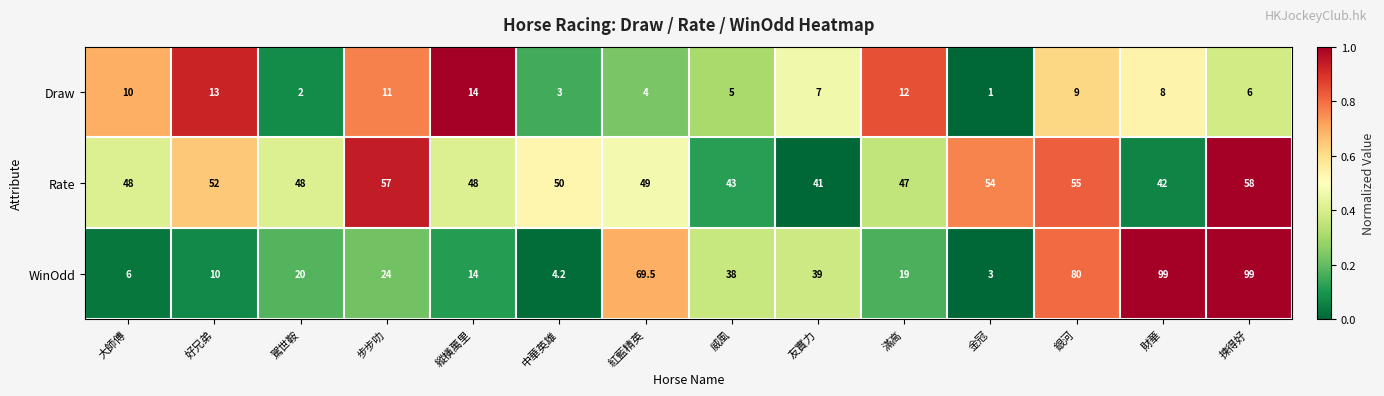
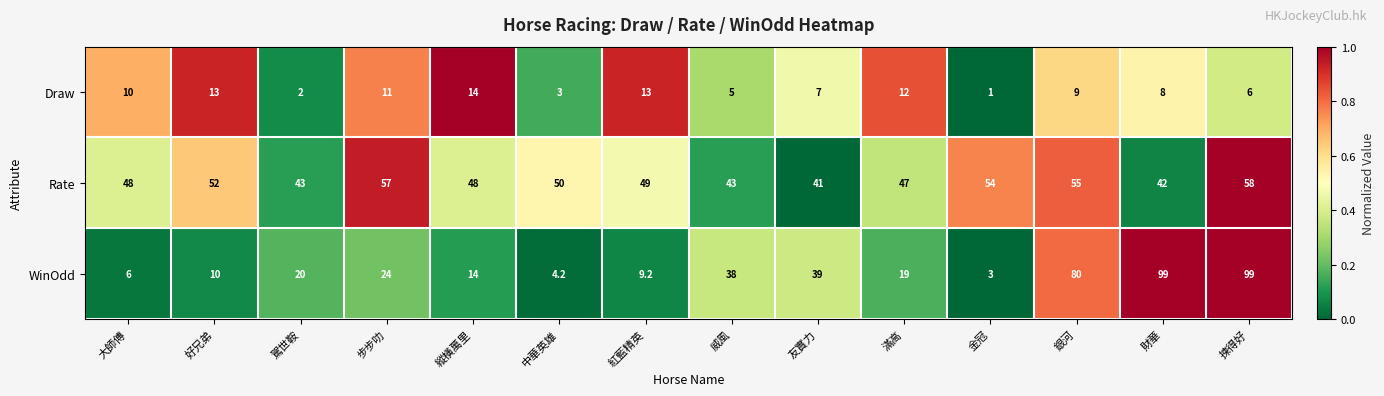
Draw, 紅藍精英: 4 -> 13
Rate, 駕世鞍: 48 -> 43
WinOdd, 紅藍精英: 69.5 -> 9.2
